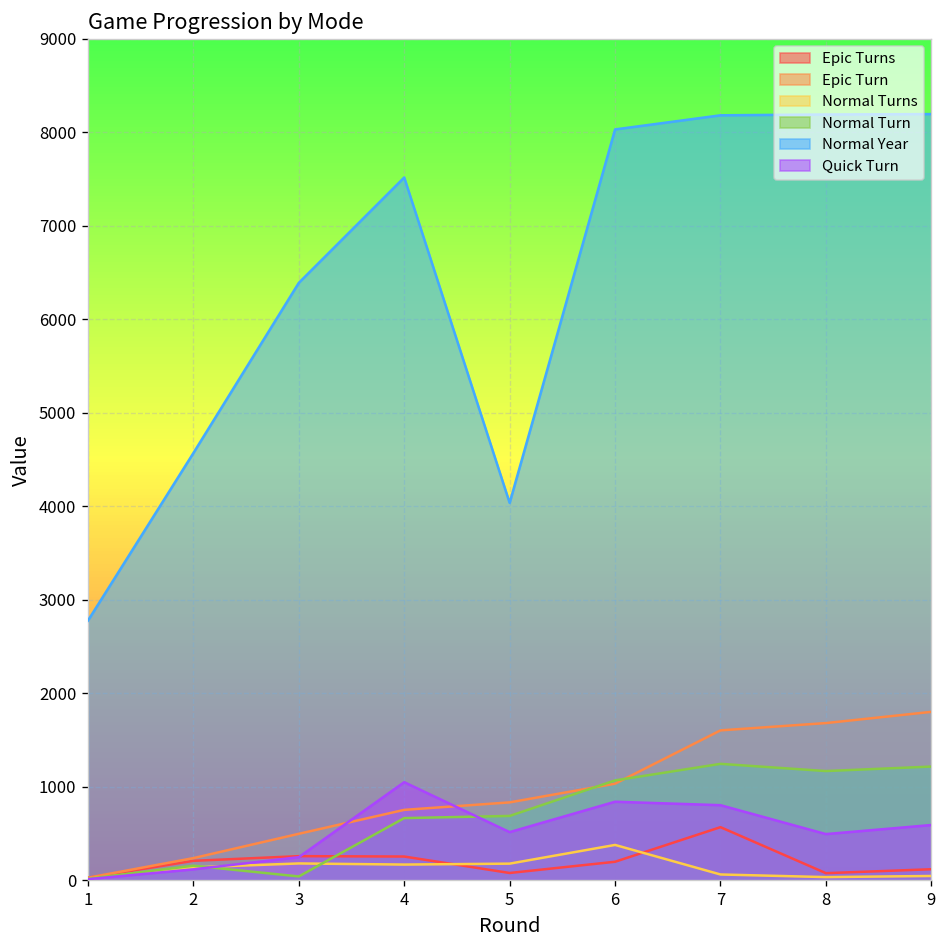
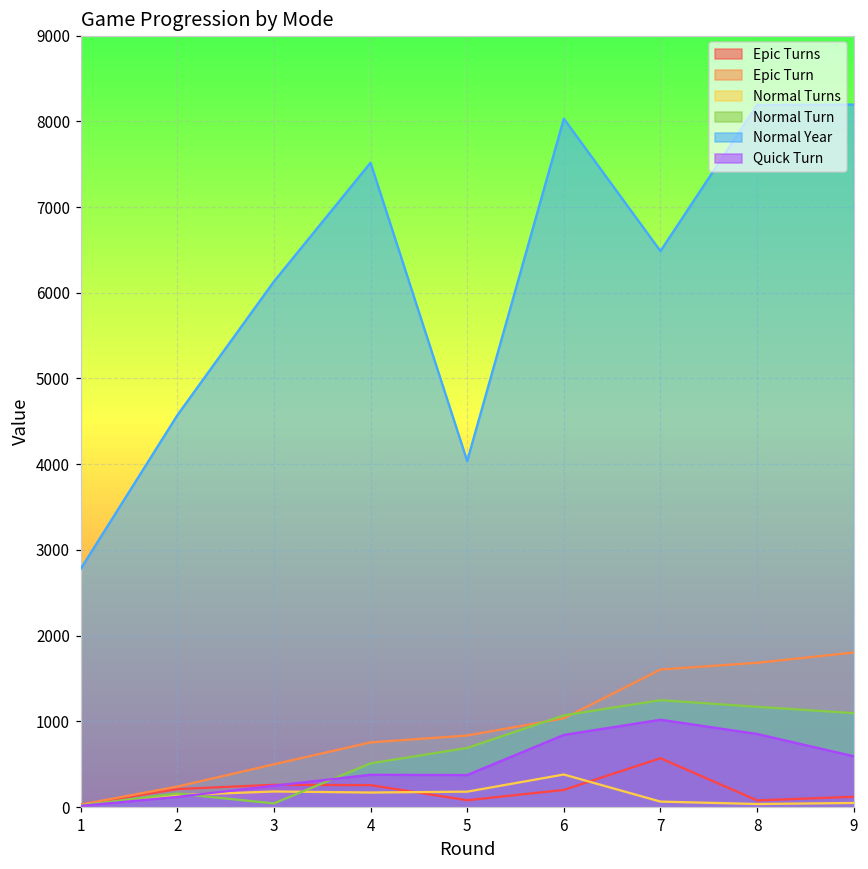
Normal Year, 3: 6400 -> 6100
Normal Turn, 4: 700 -> 500
Quick Turn, 4: 1100 -> 400
Quick Turn, 5: 500 -> 400
Normal Year, 7: 8200 -> 6500
Quick Turn, 7: 800 -> 1000
Quick Turn, 8: 500 -> 900
Normal Turn, 9: 1200 -> 1100
